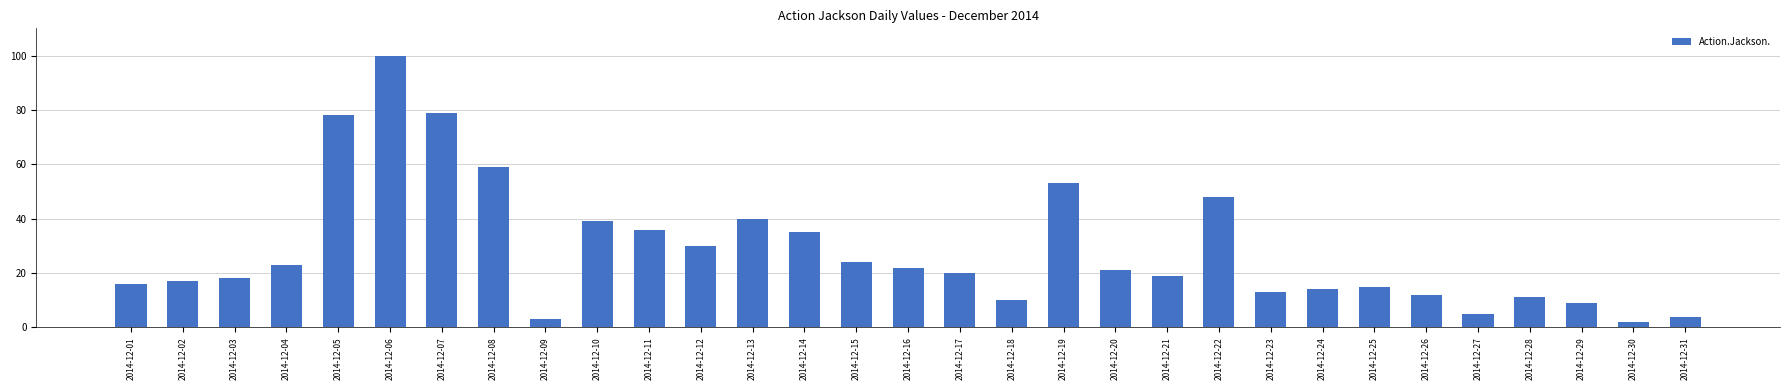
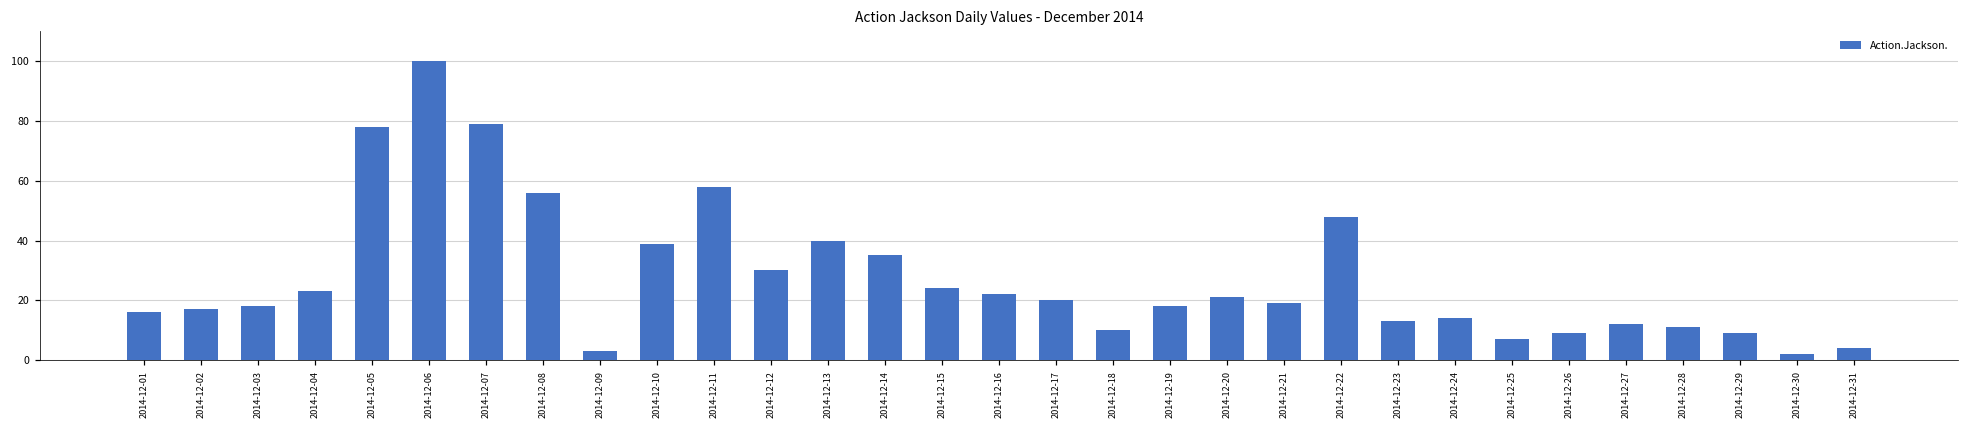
2014-12-08: 59 -> 56
2014-12-11: 36 -> 58
2014-12-19: 53 -> 18
2014-12-25: 15 -> 7
2014-12-26: 12 -> 9
2014-12-27: 5 -> 12
